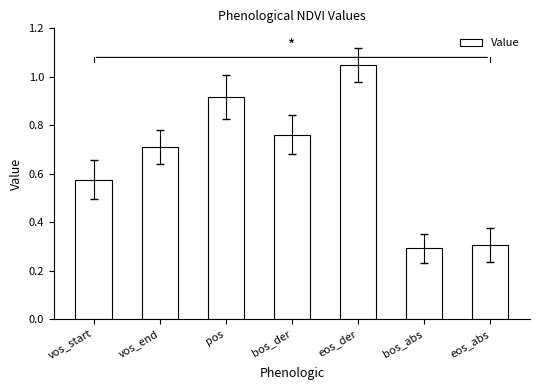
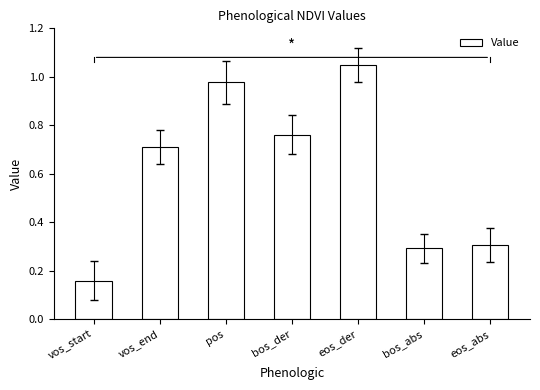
Value, vos_start: 0.57 -> 0.16
Value, pos: 0.92 -> 0.98
